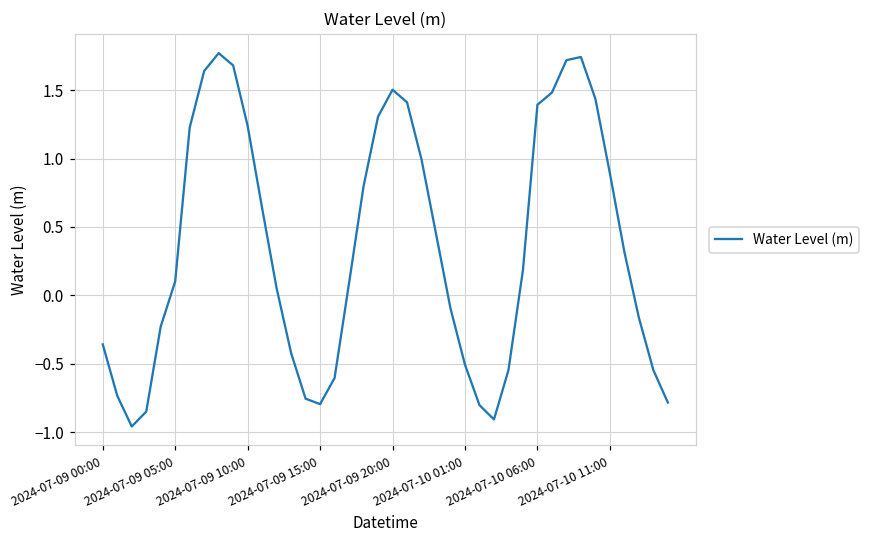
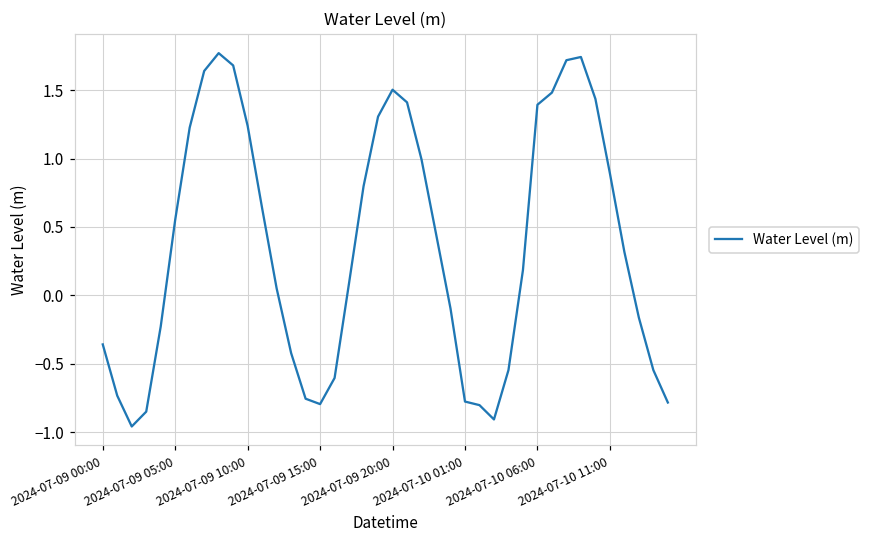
2024-07-09 05:00: 0.10 -> 0.55
2024-07-10 01:00: -0.51 -> -0.78
